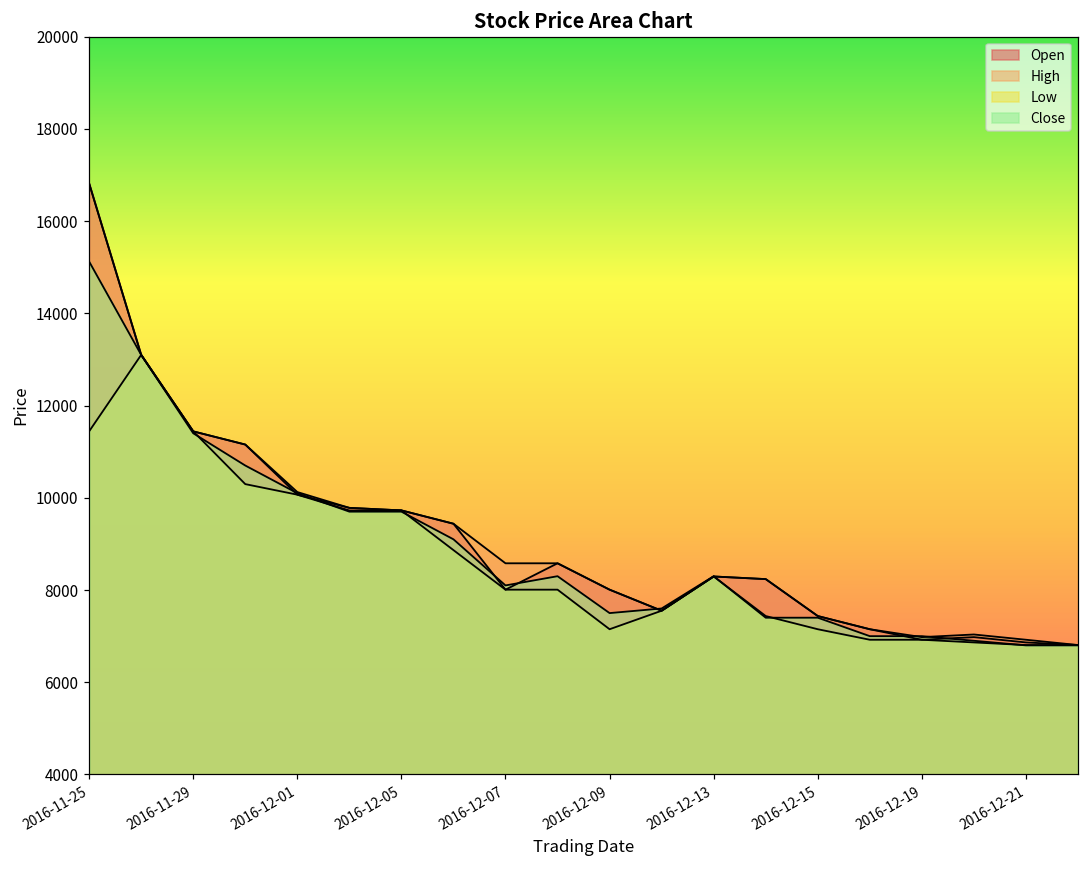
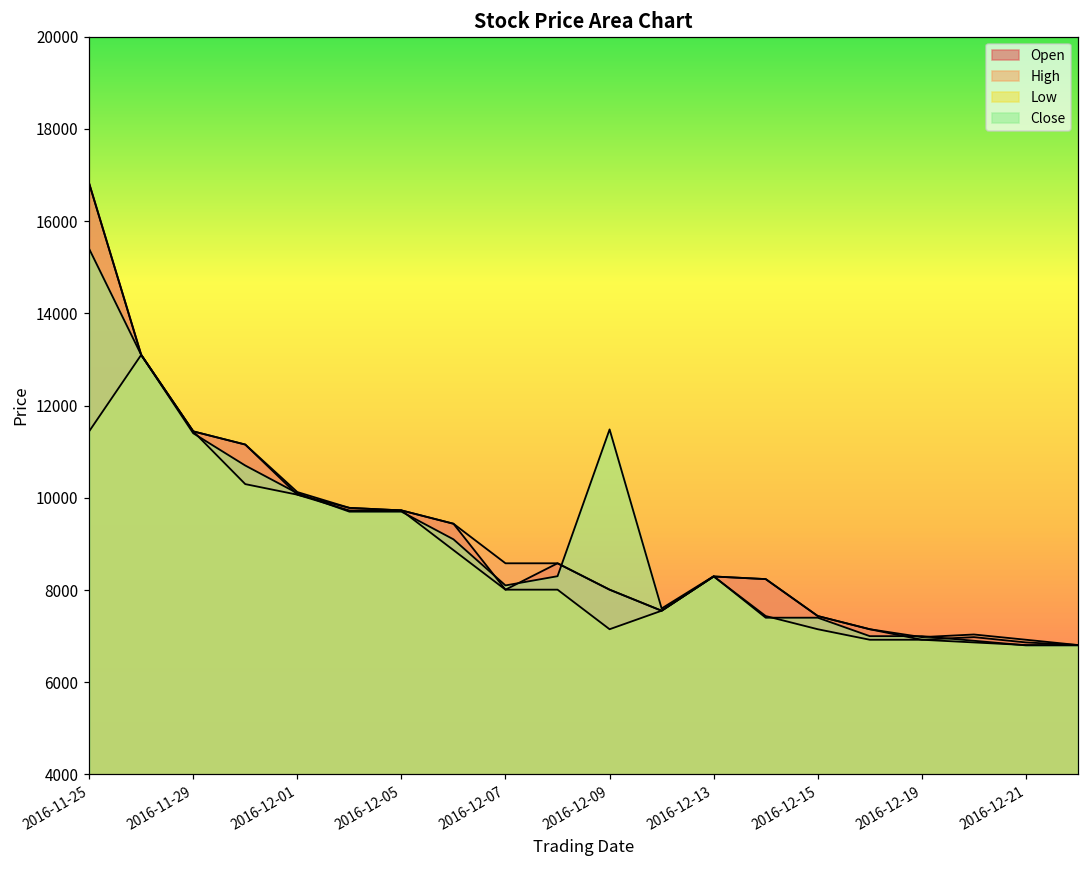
Close, 2016-11-25: 15100 -> 15400
Close, 2016-12-09: 7500 -> 11500
